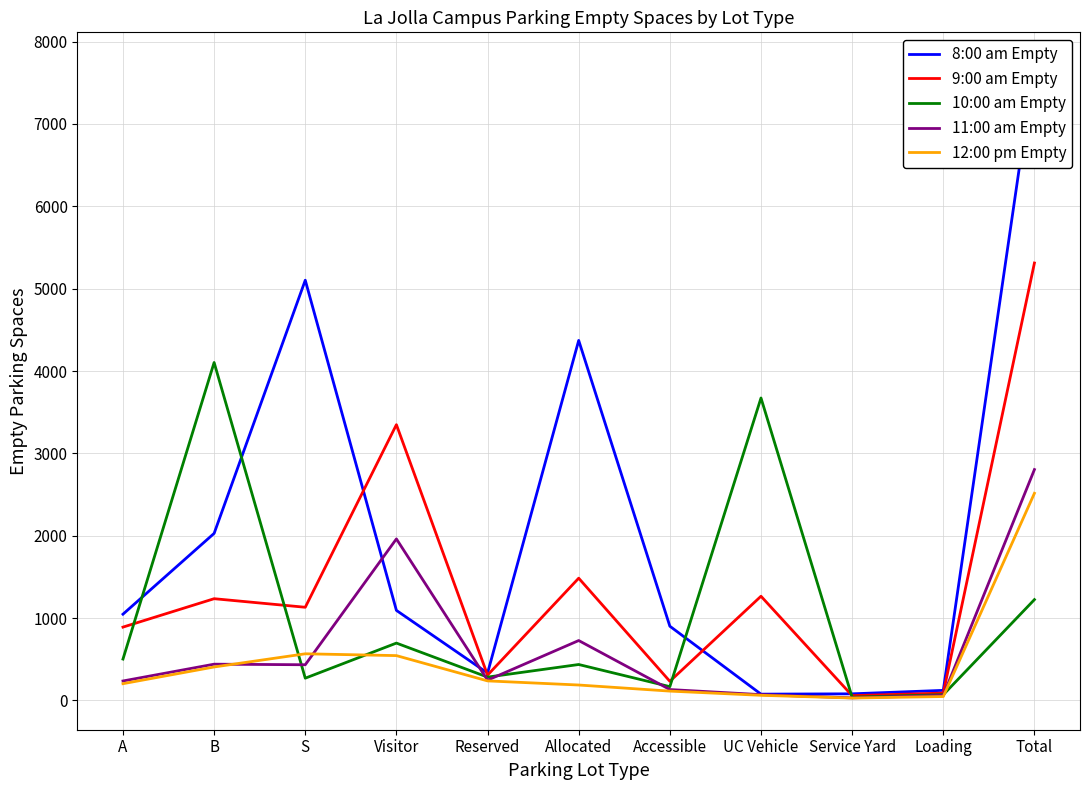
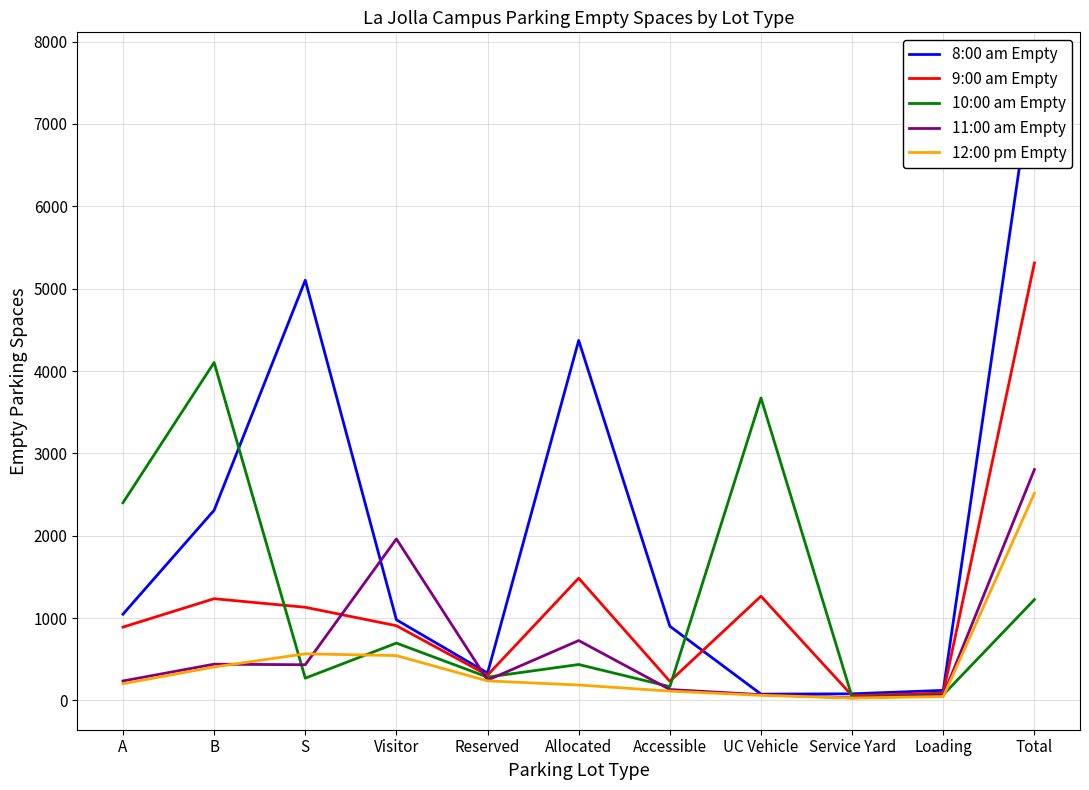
10:00 am Empty, A: 500 -> 2400
8:00 am Empty, B: 2000 -> 2300
8:00 am Empty, Visitor: 1100 -> 1000
9:00 am Empty, Visitor: 3300 -> 900
